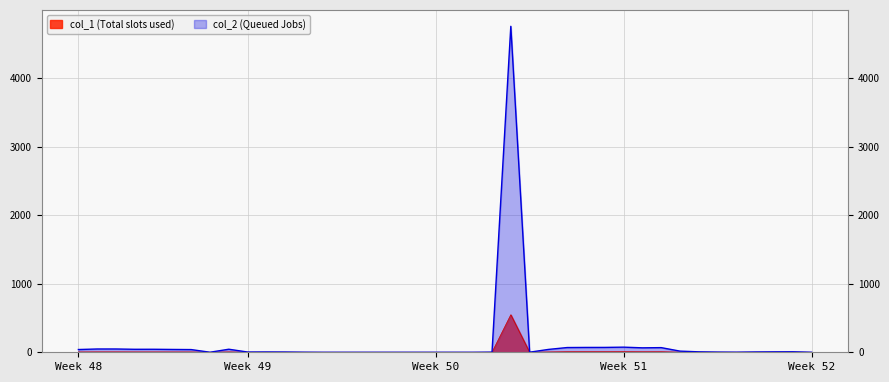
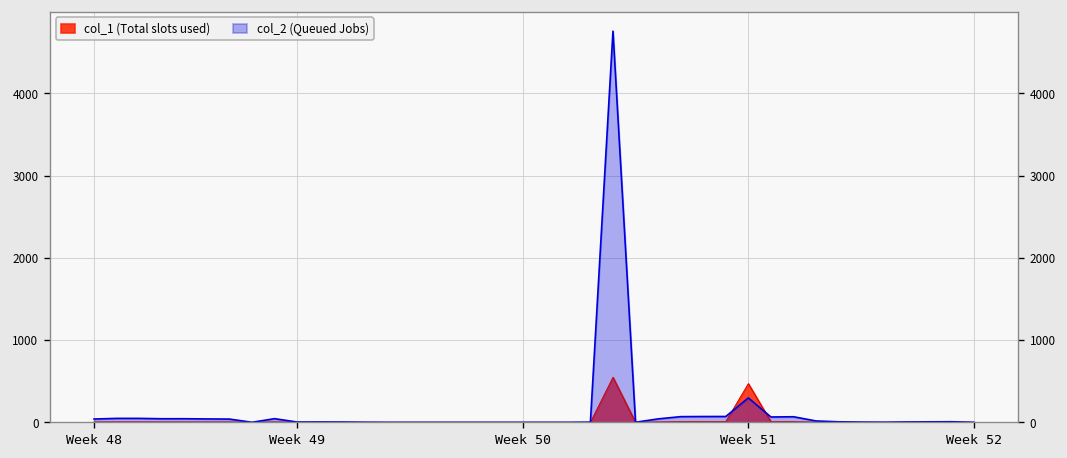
col_1 (Total slots used), Week 51: 0 -> 500
col_2 (Queued Jobs), Week 51: 100 -> 300
